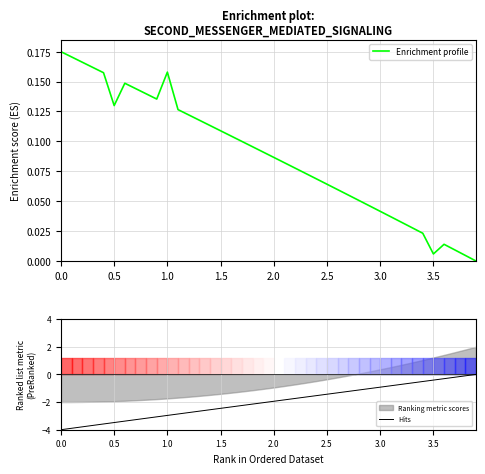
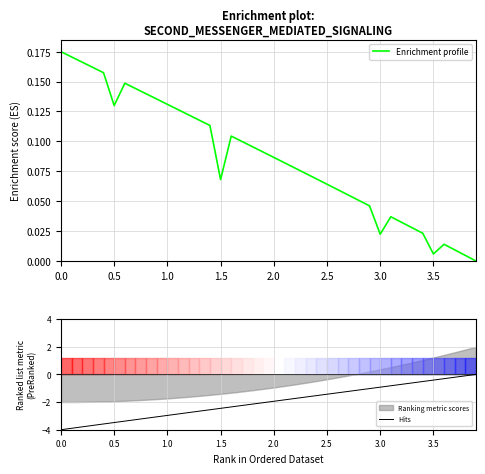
Enrichment plot: SECOND_MESSENGER_MEDIATED_SIGNALING, 1.0: 0.158 -> 0.131
Enrichment plot: SECOND_MESSENGER_MEDIATED_SIGNALING, 1.5: 0.109 -> 0.068
Enrichment plot: SECOND_MESSENGER_MEDIATED_SIGNALING, 3.0: 0.042 -> 0.022
